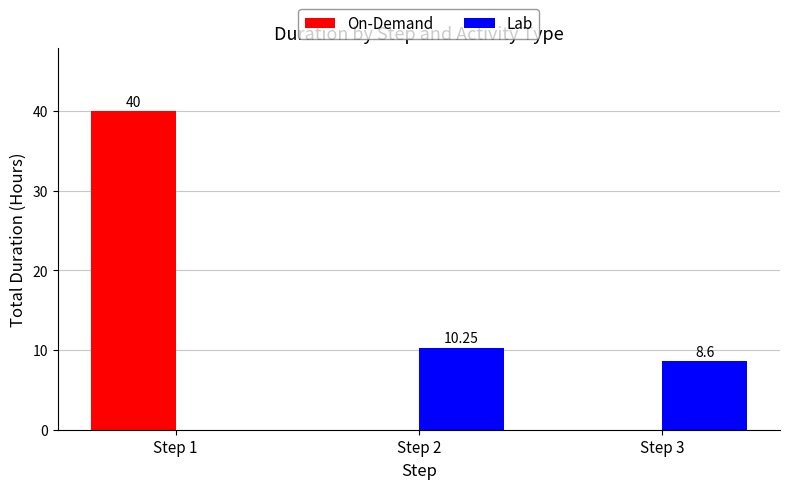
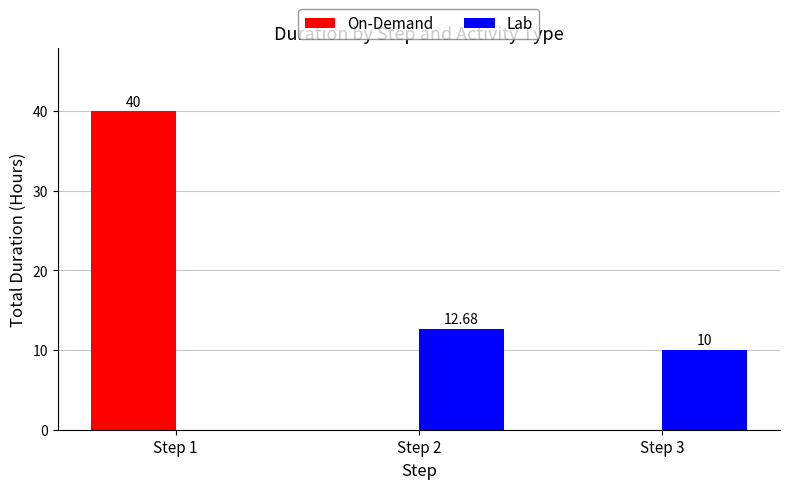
Lab, Step 2: 10.25 -> 12.68
Lab, Step 3: 8.6 -> 10
